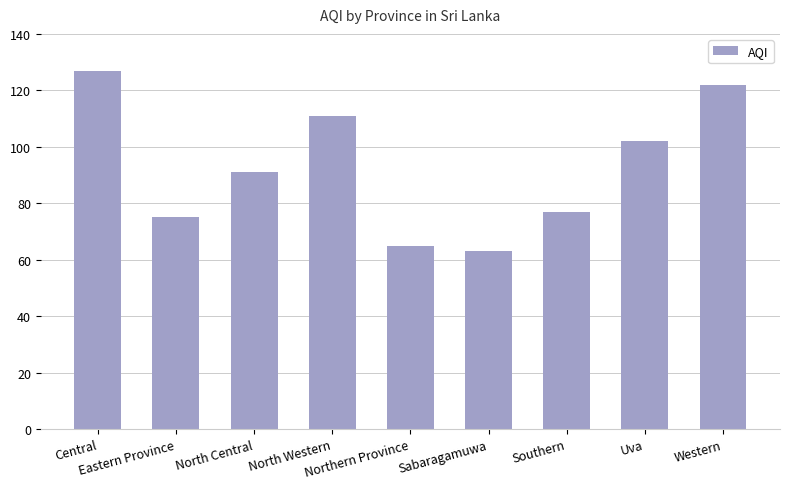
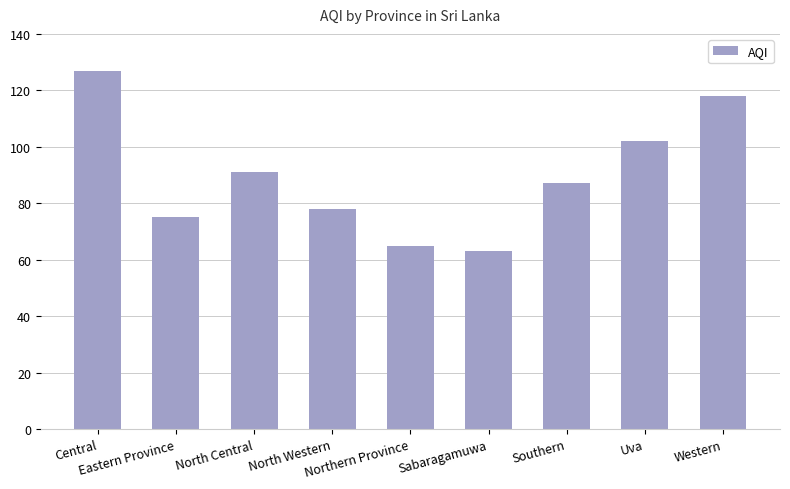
North Western: 111 -> 78
Southern: 77 -> 87
Western: 122 -> 118
